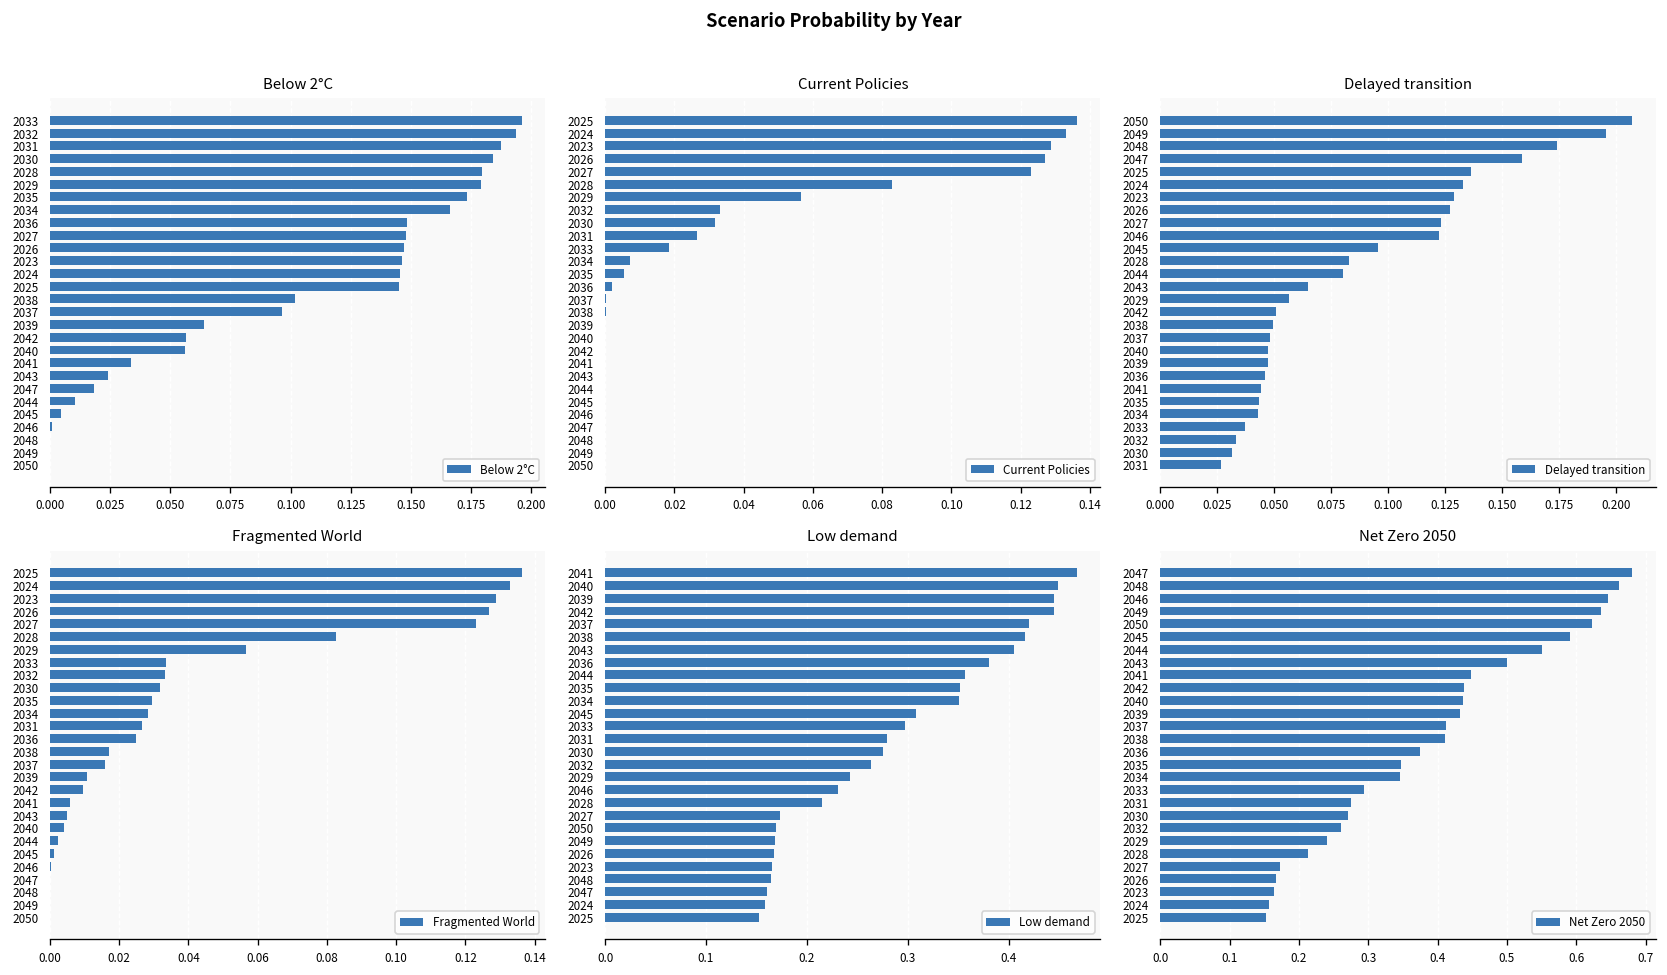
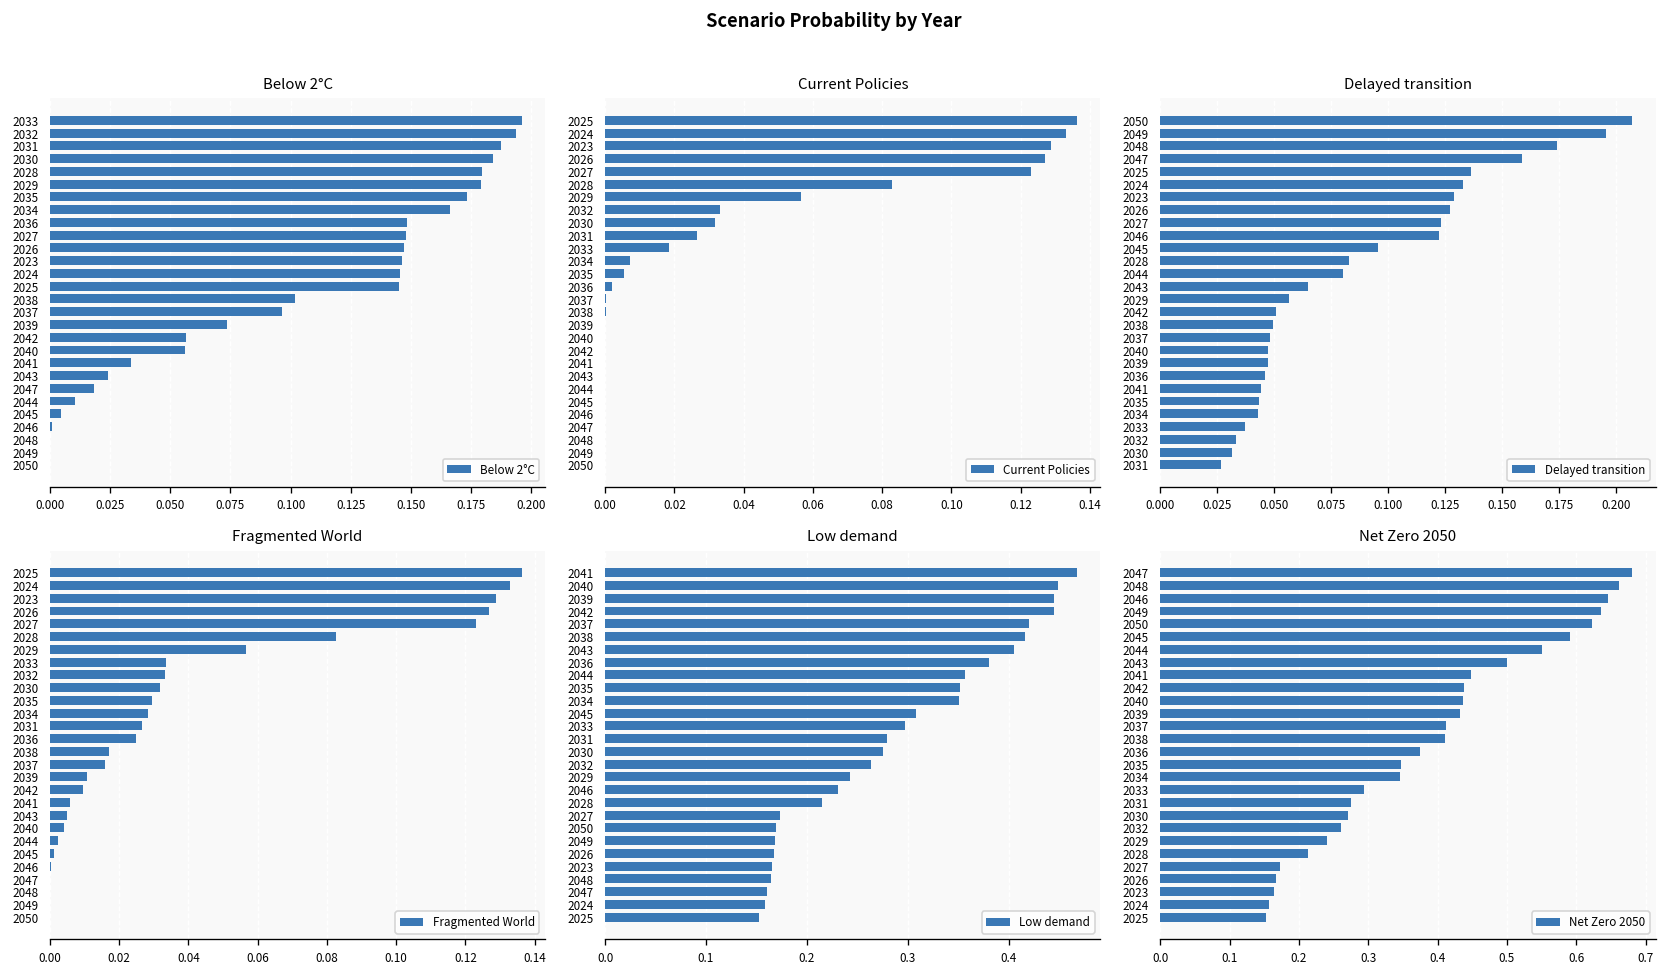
Below 2°C, 2039: 0.064 -> 0.074
